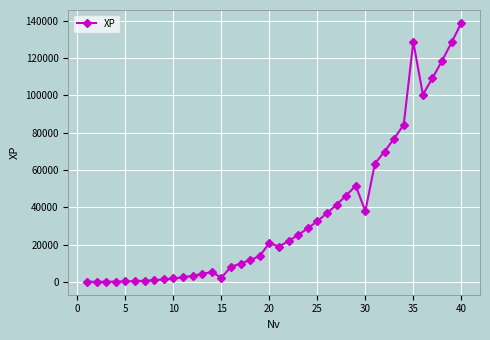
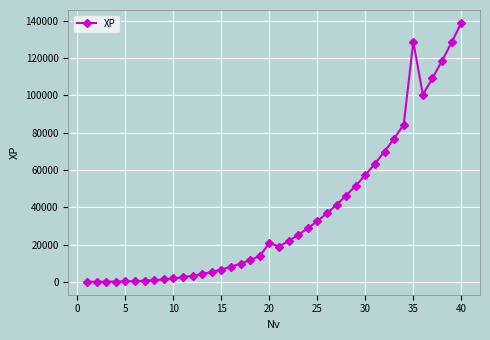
15: 2000 -> 7000
30: 38000 -> 57000
